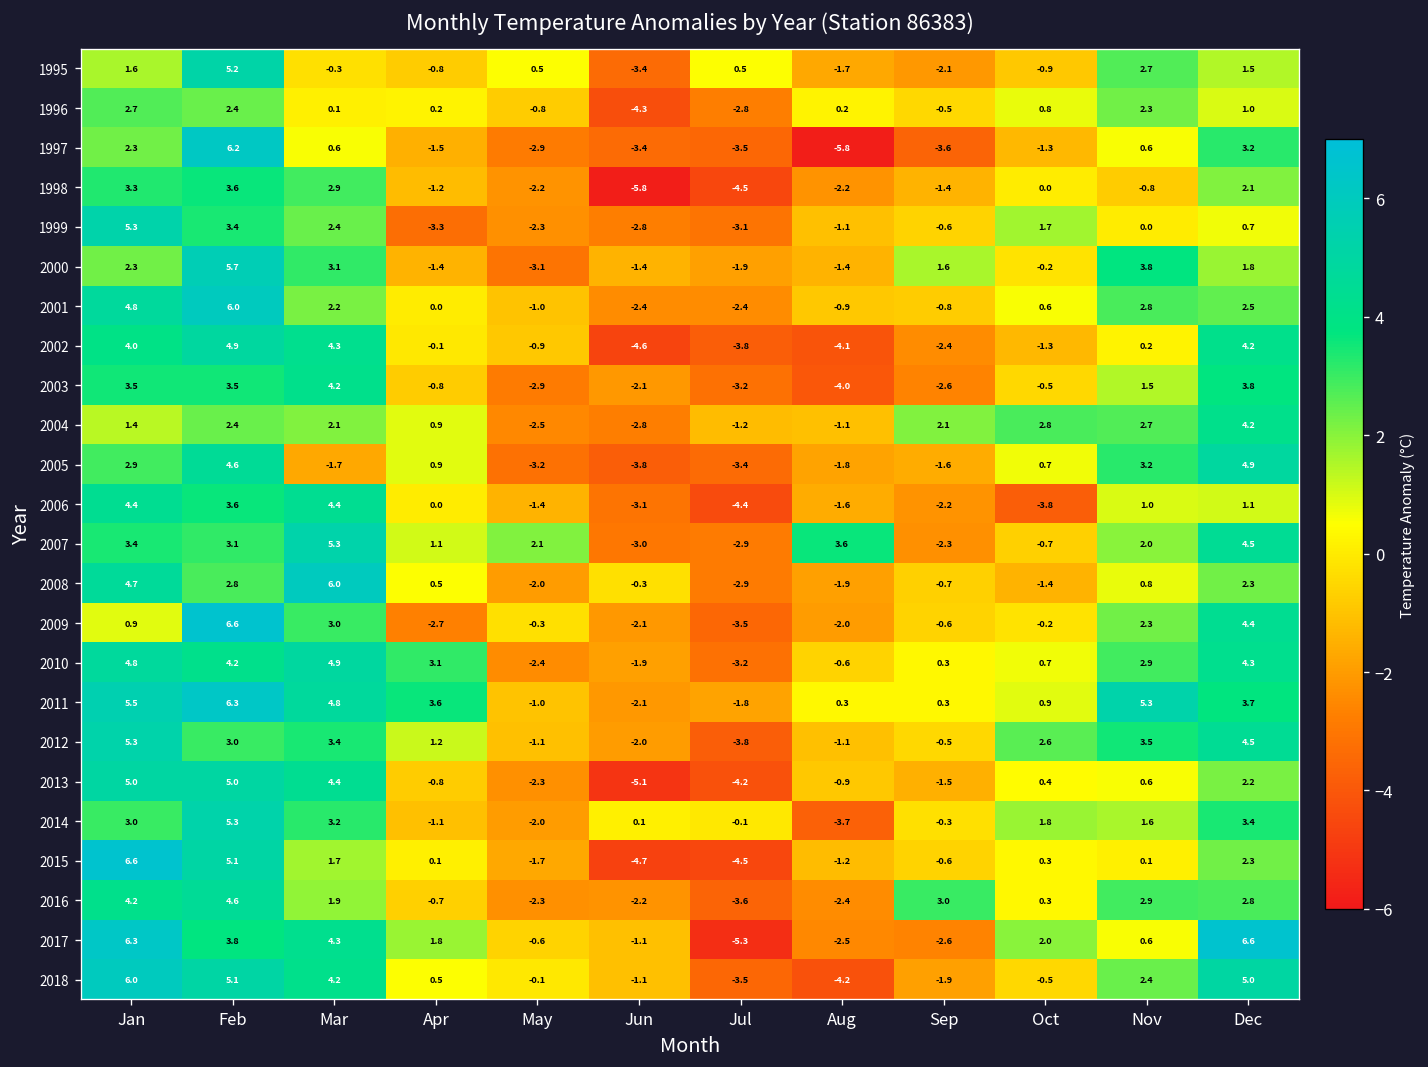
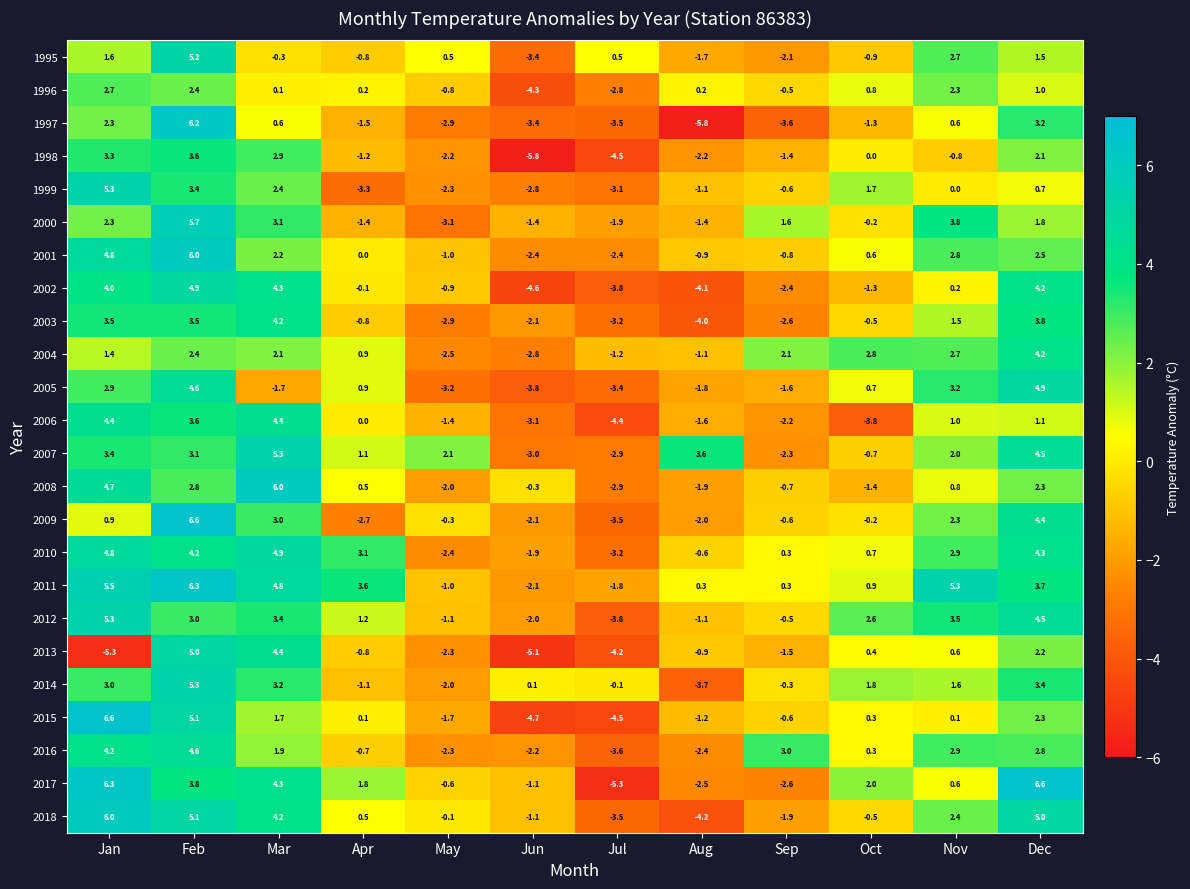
2013, Jan: 5.0 -> -5.3
